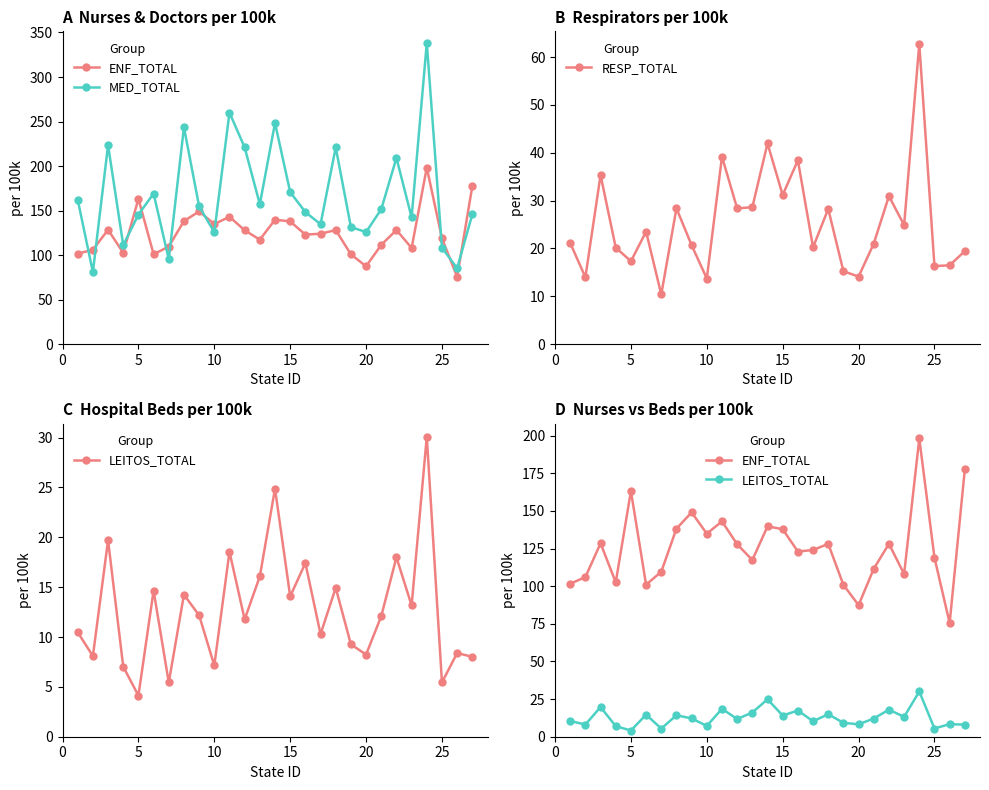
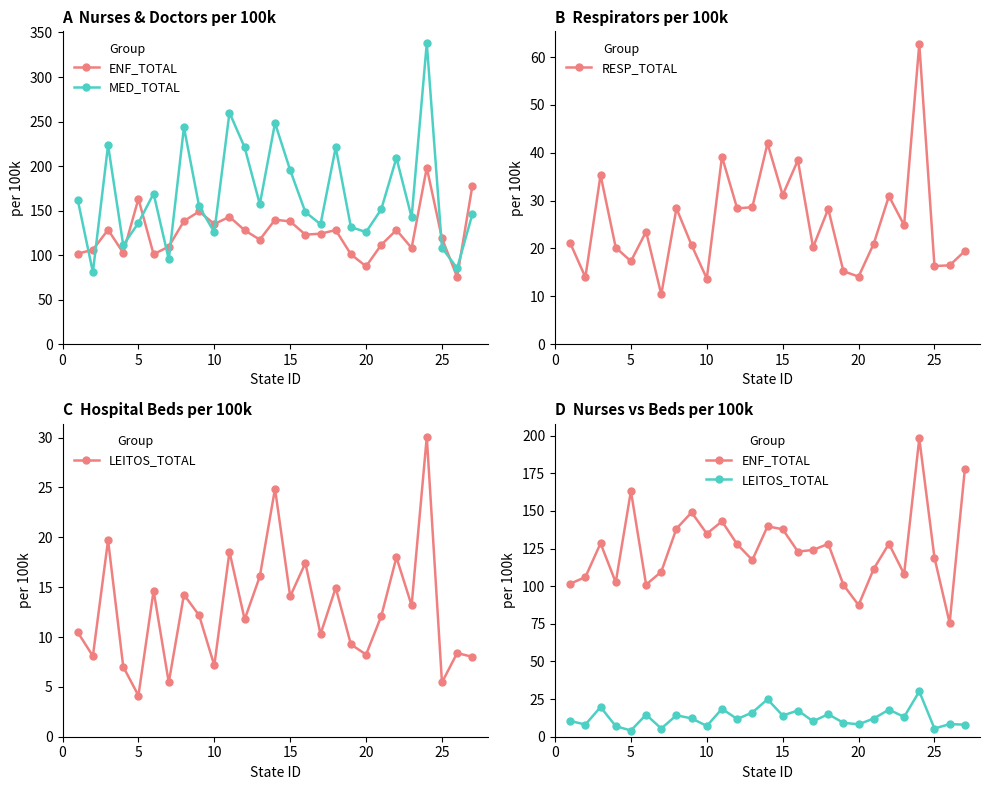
A Nurses & Doctors per 100k, MED_TOTAL, 5: 150 -> 140
A Nurses & Doctors per 100k, MED_TOTAL, 15: 170 -> 200
